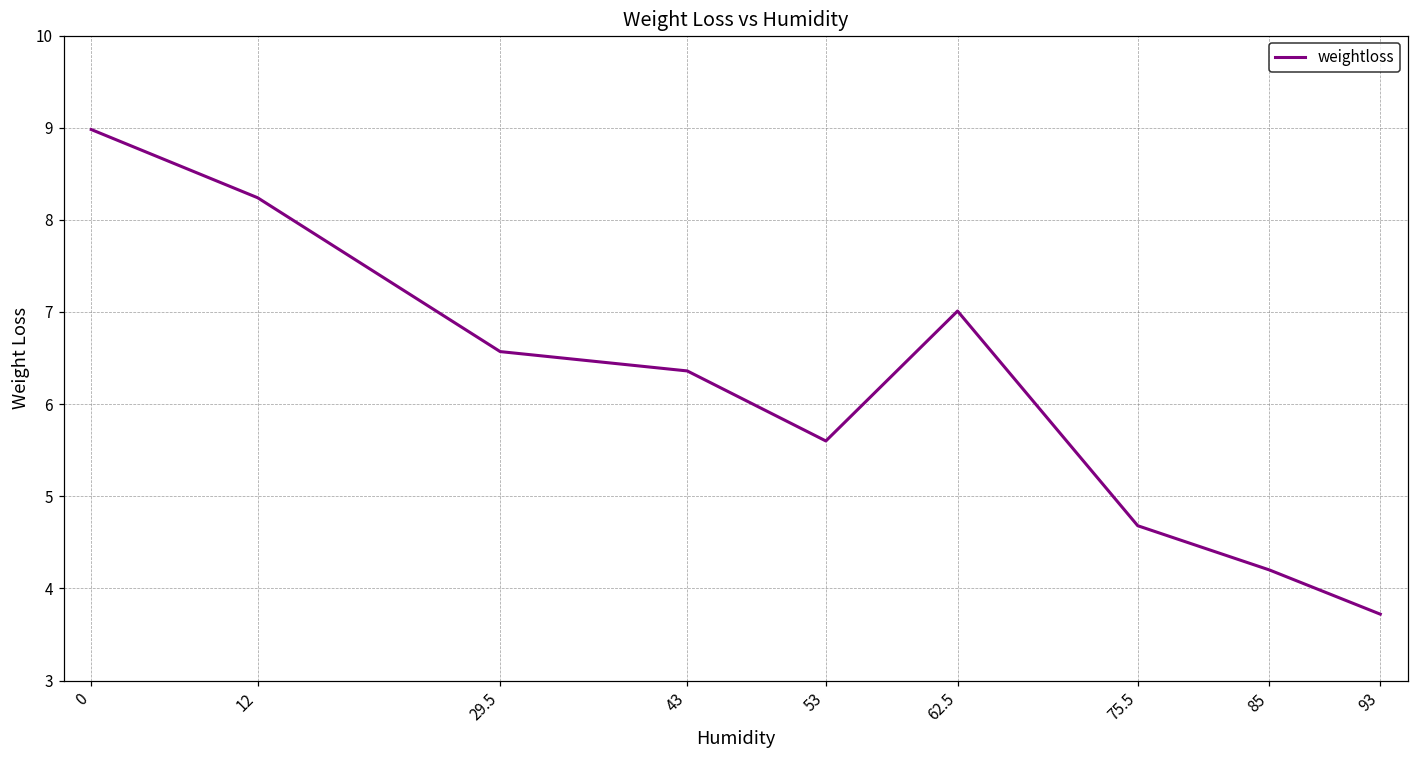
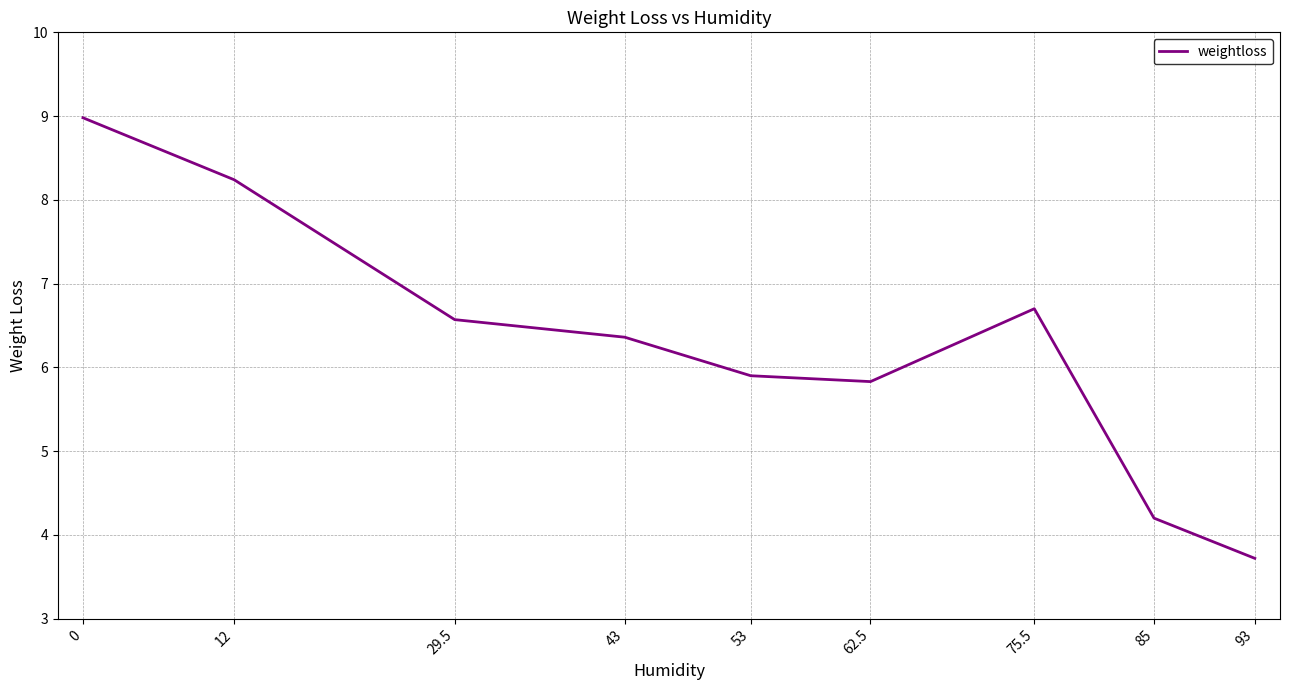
53: 5.6 -> 5.9
62.5: 7.0 -> 5.8
75.5: 4.7 -> 6.7
